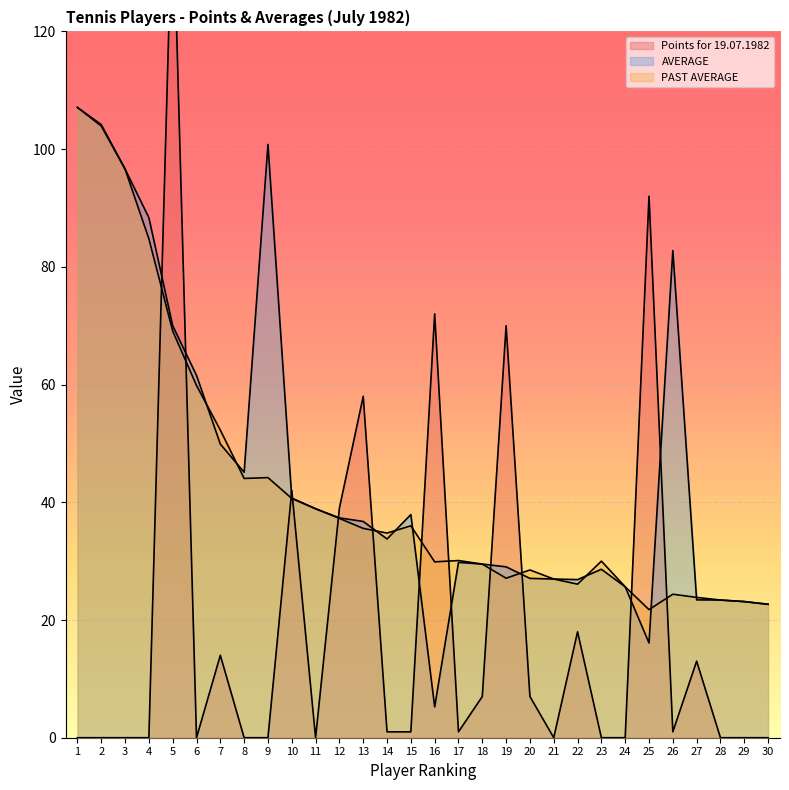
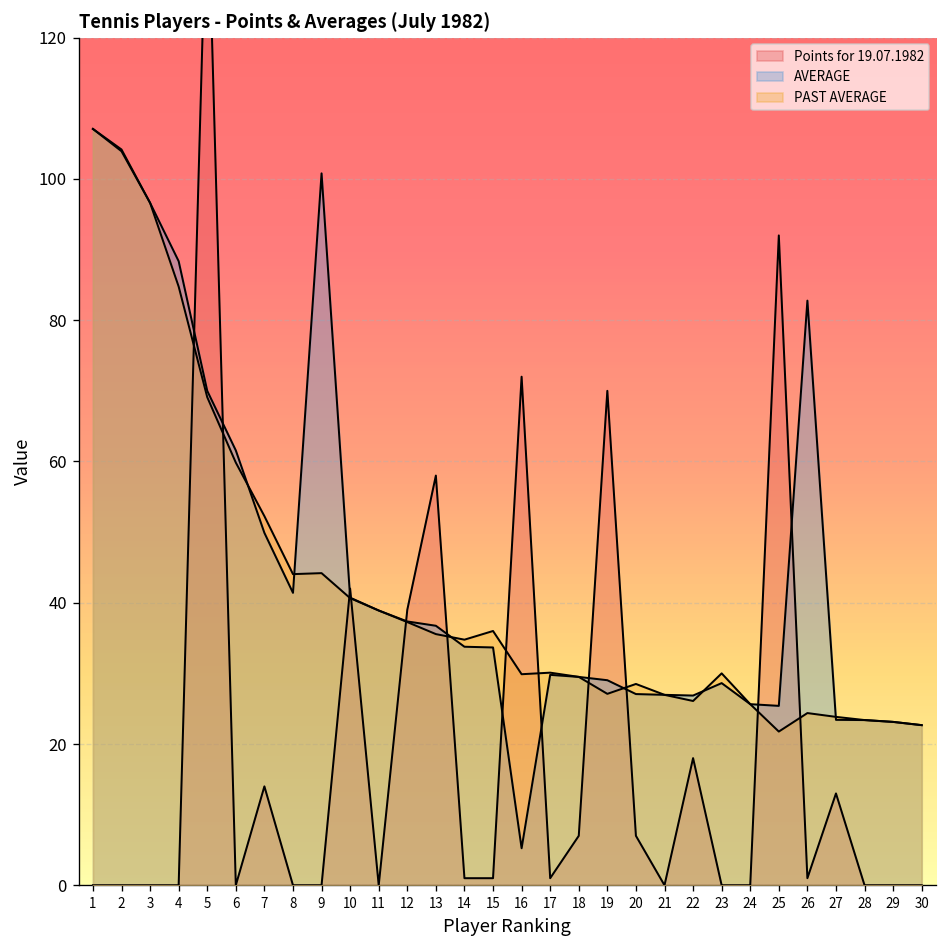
AVERAGE, 8: 45 -> 41
AVERAGE, 15: 38 -> 34
AVERAGE, 25: 16 -> 25
